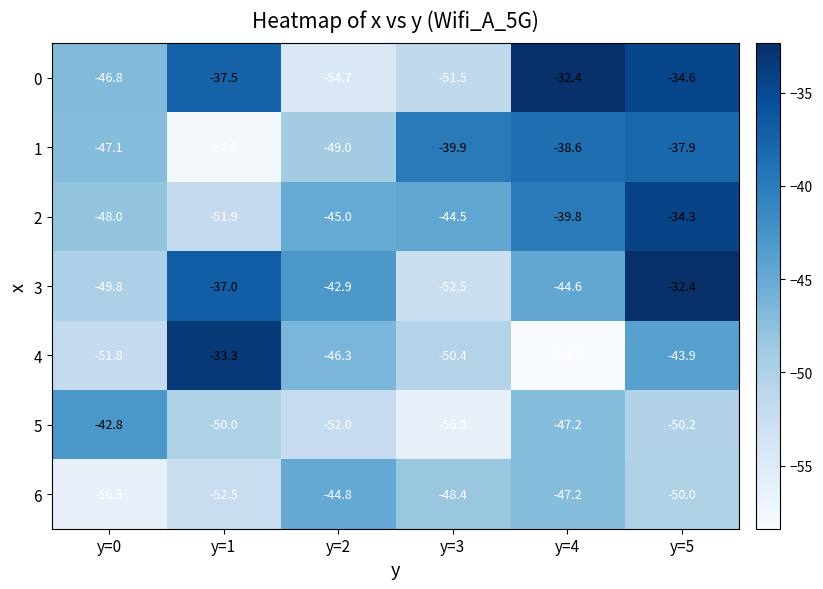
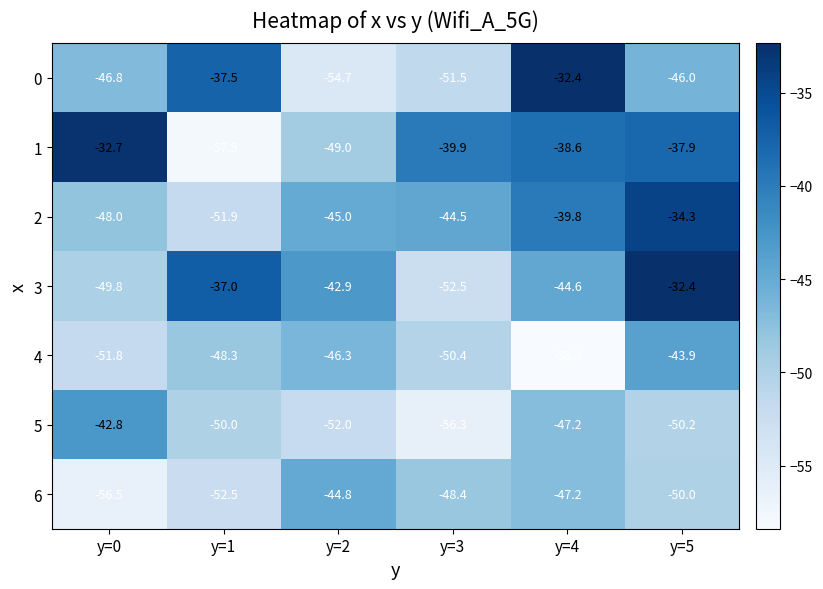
0, y=5: -34.6 -> -46.0
1, y=0: -47.1 -> -32.7
4, y=1: -33.3 -> -48.3
